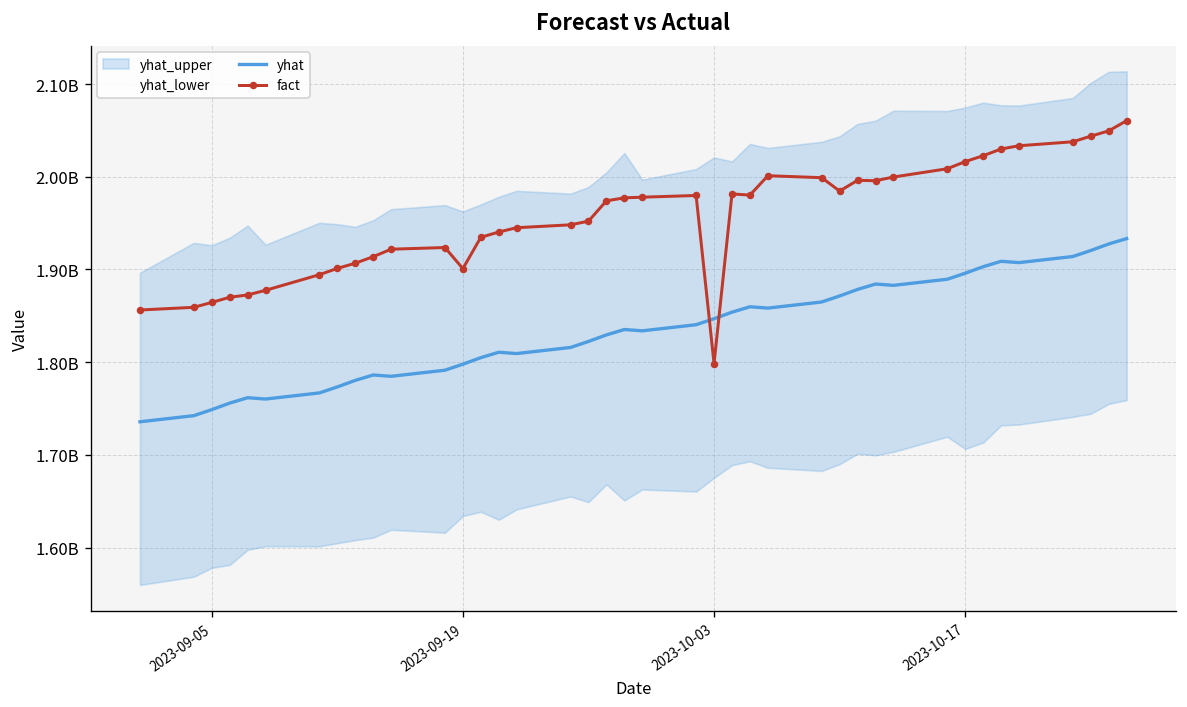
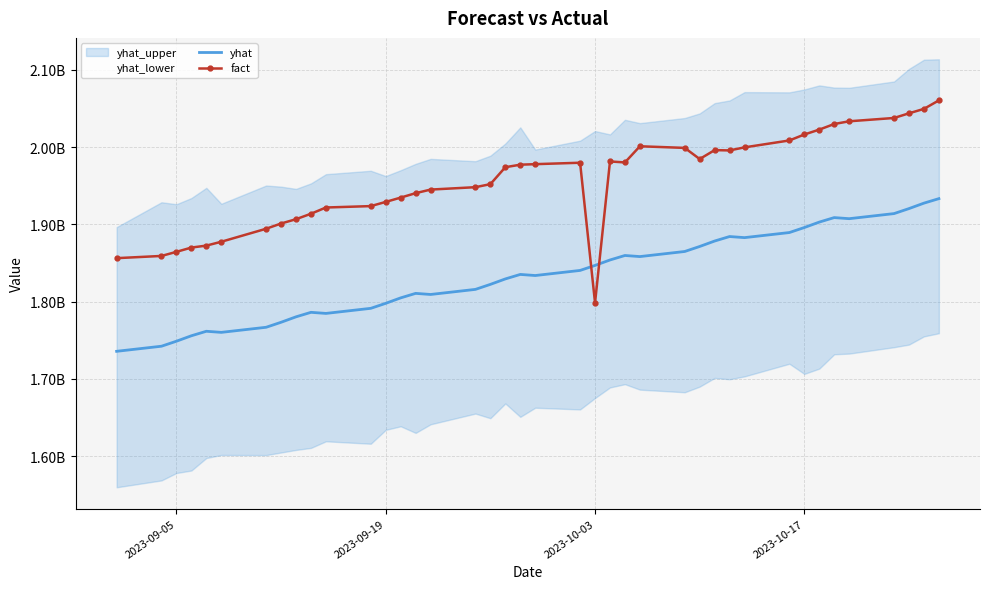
fact, 2023-09-19: 1900000000 -> 1930000000
